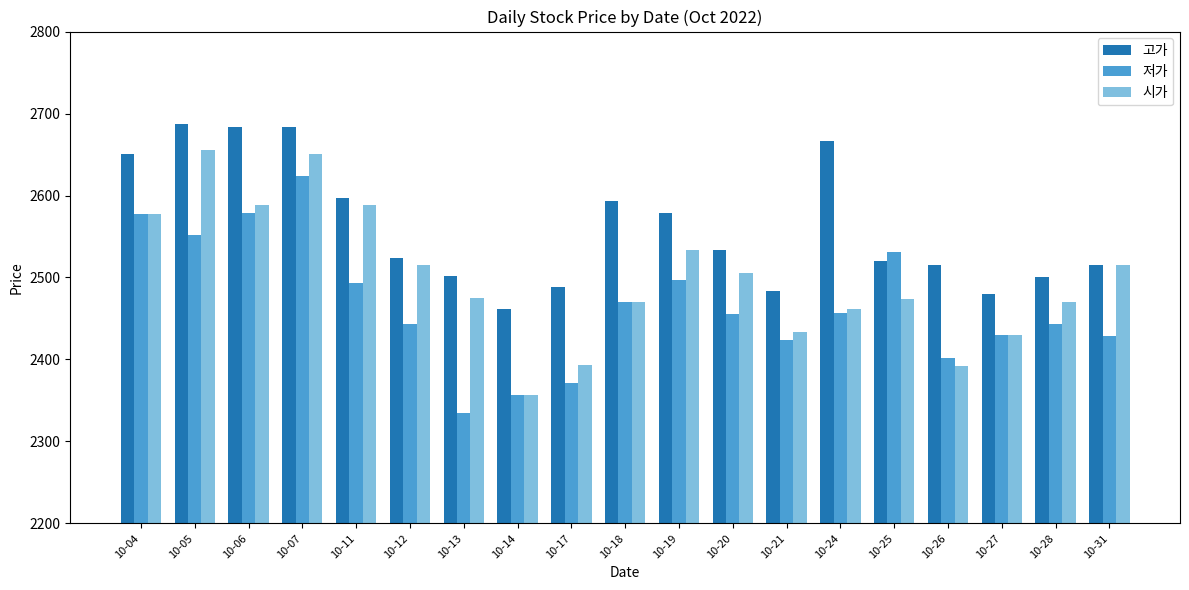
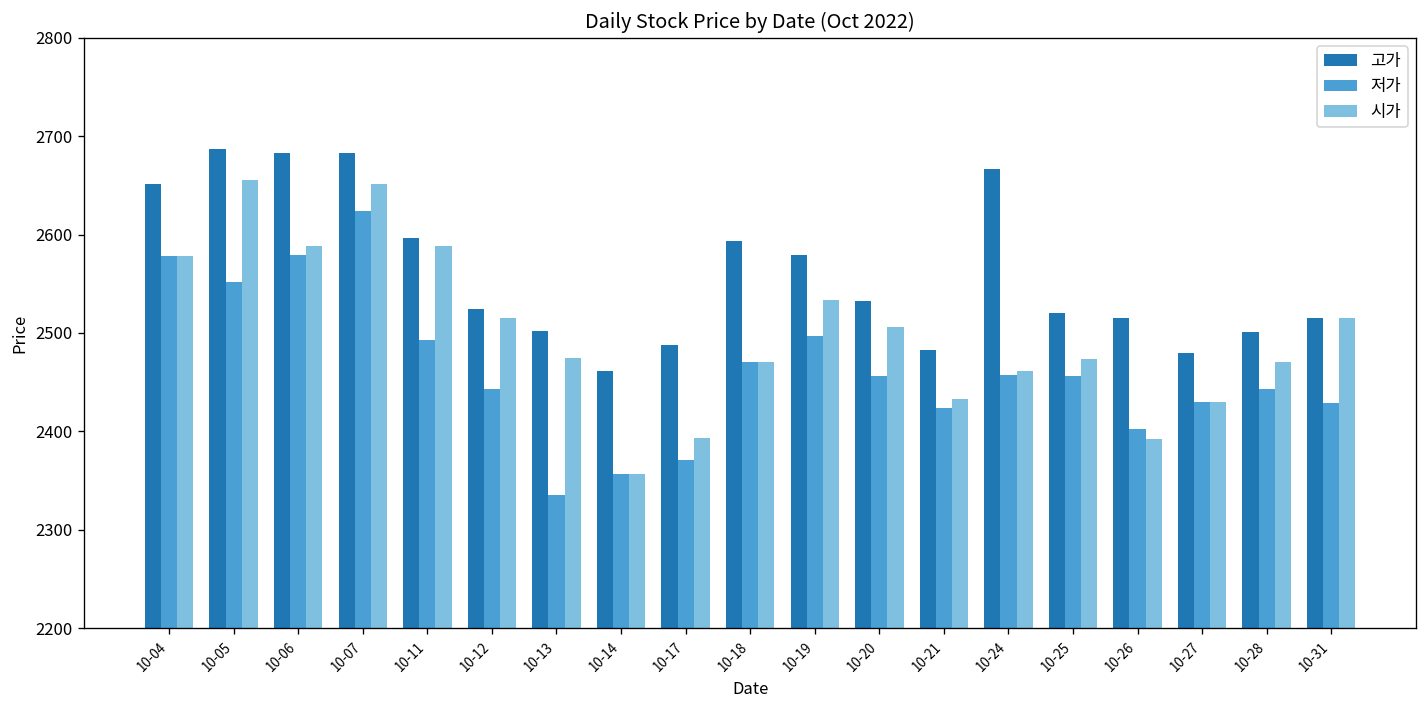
저가, 10-25: 2530 -> 2460
